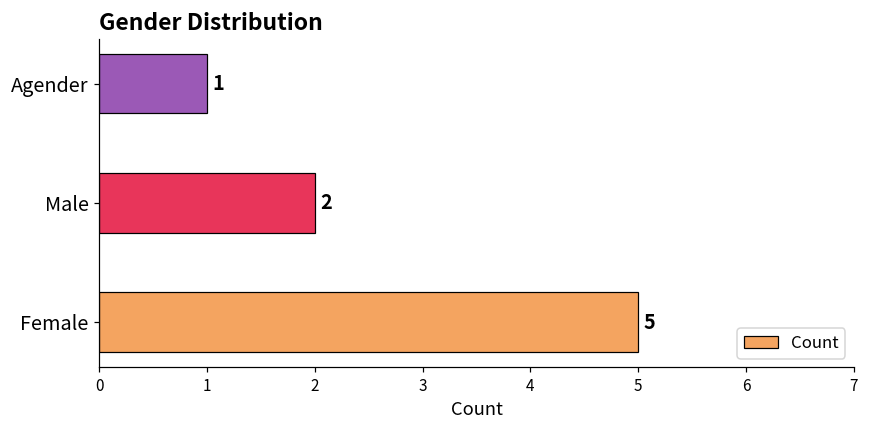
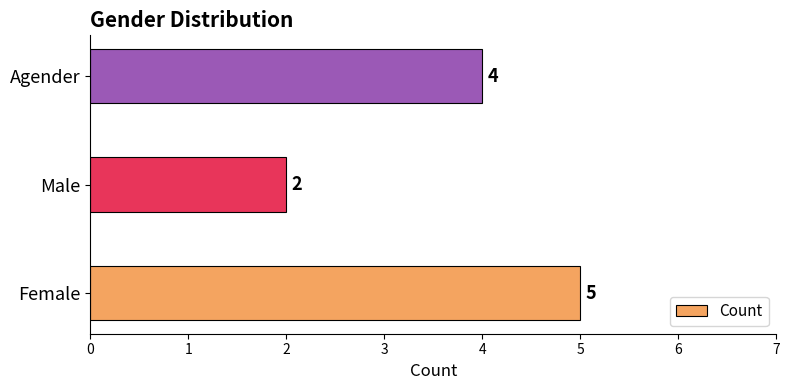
Agender: 1 -> 4
